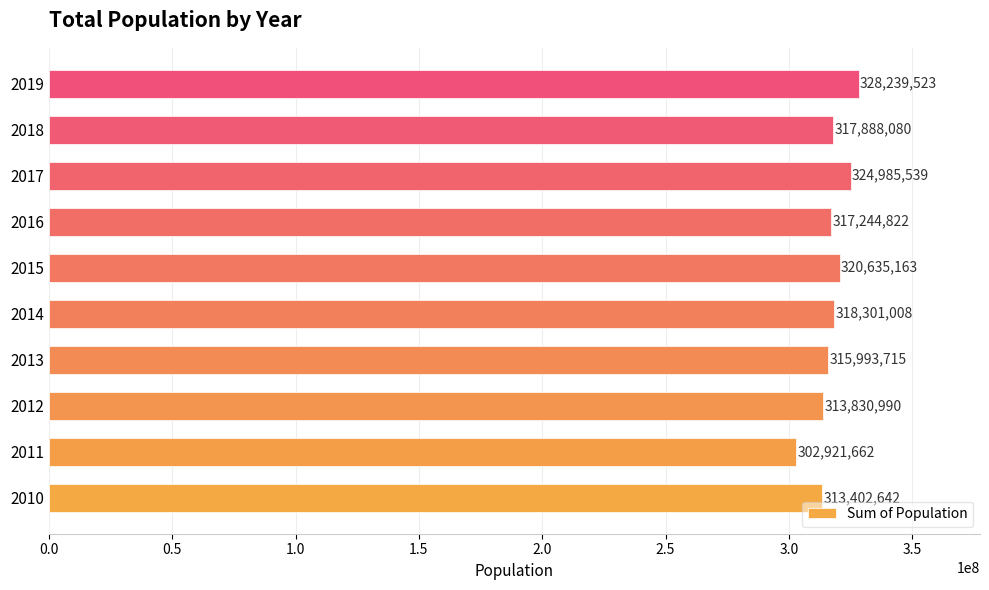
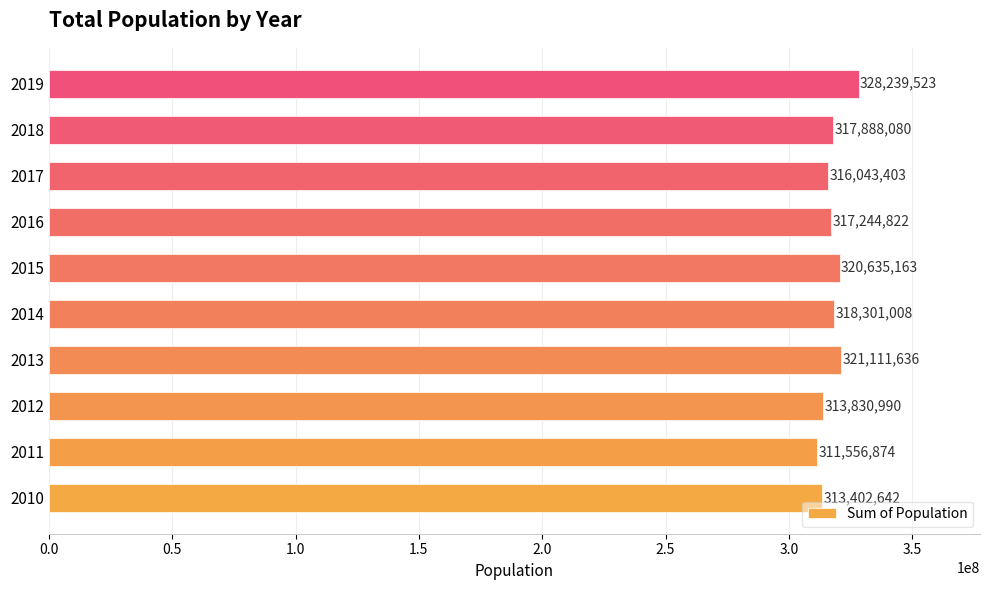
2017: 324,985,539 -> 316,043,403
2013: 315,993,715 -> 321,111,636
2011: 302,921,662 -> 311,556,874
